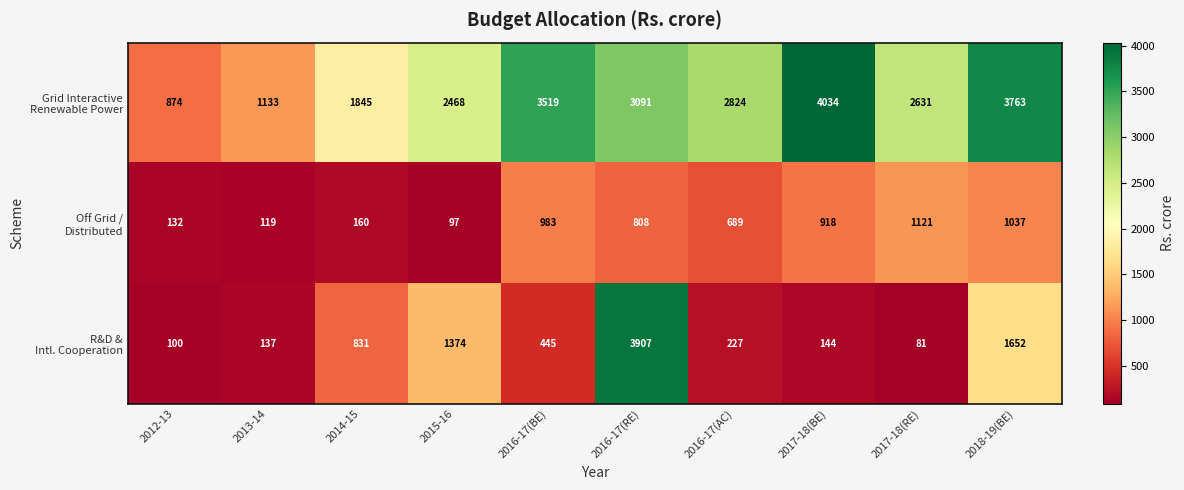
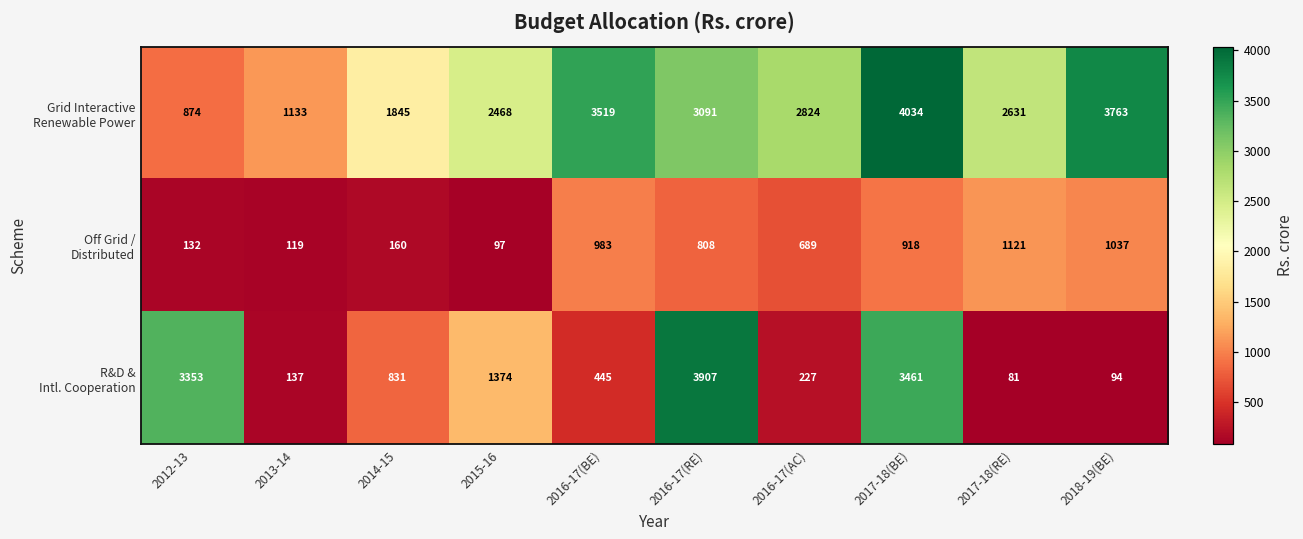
R&D & Intl. Cooperation, 2012-13: 100 -> 3353
R&D & Intl. Cooperation, 2017-18(BE): 144 -> 3461
R&D & Intl. Cooperation, 2018-19(BE): 1652 -> 94
